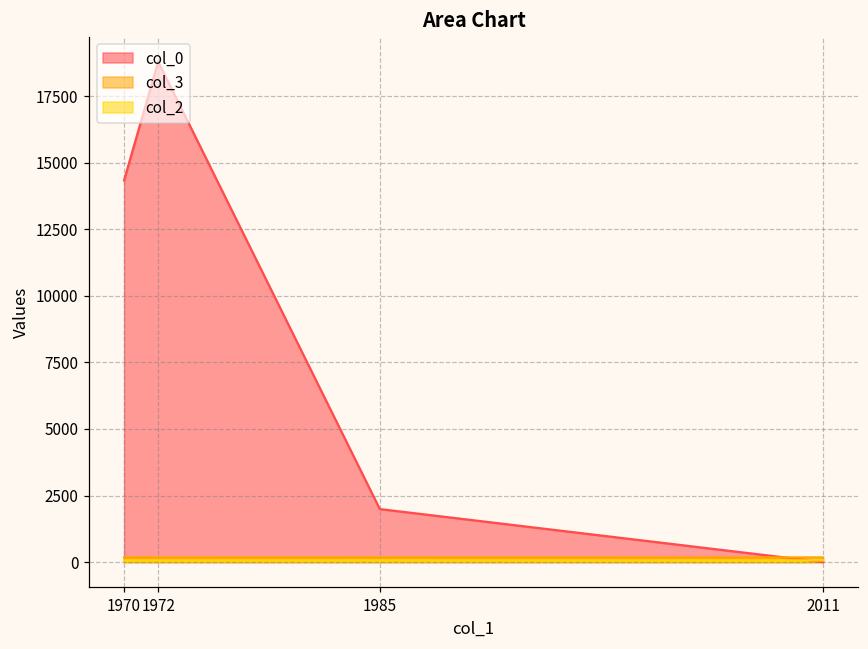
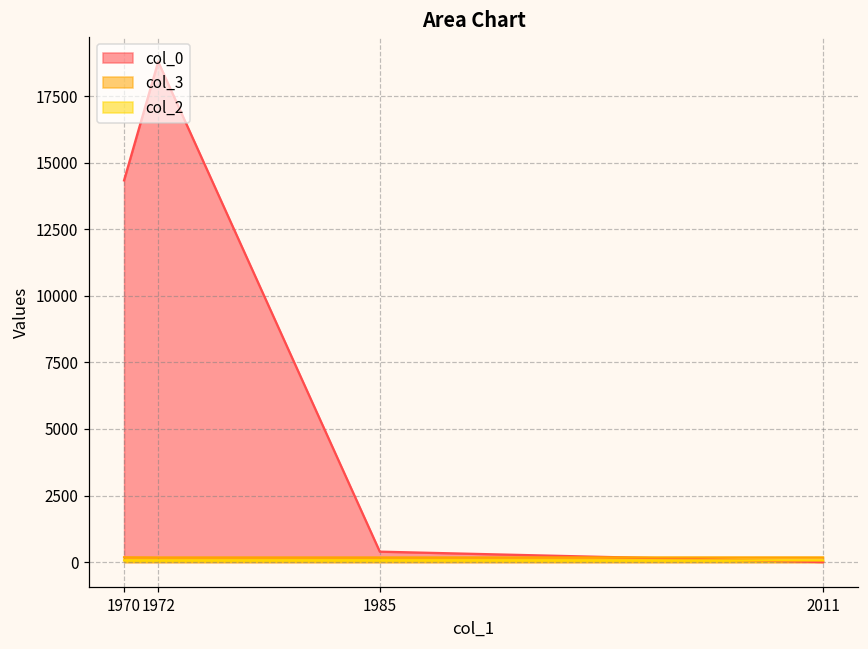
col_0, 1985: 2000 -> 400
